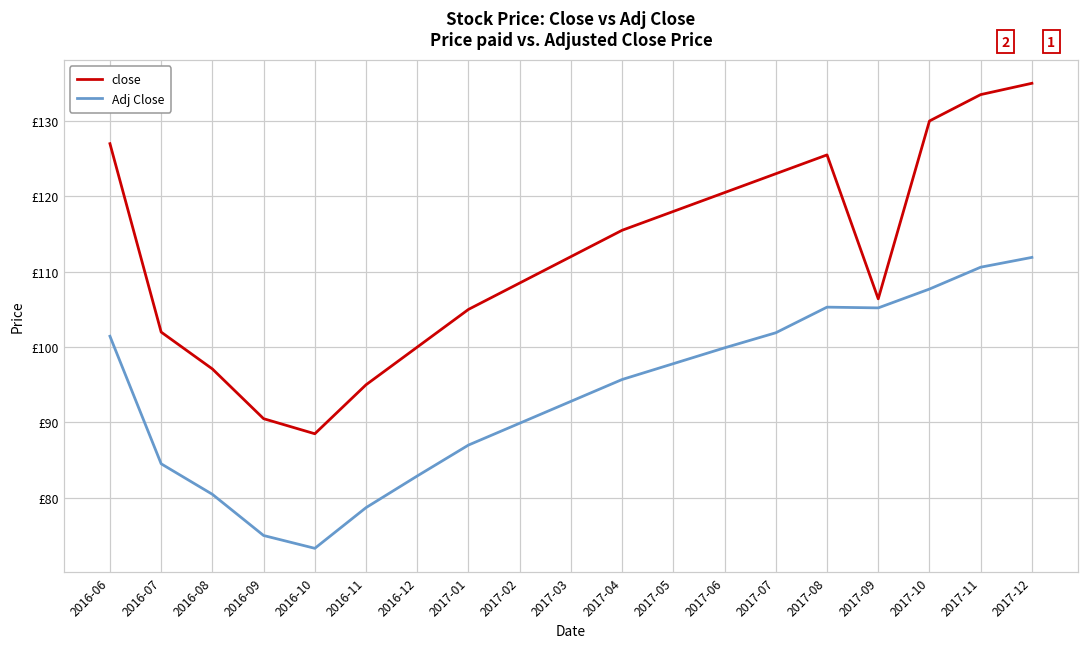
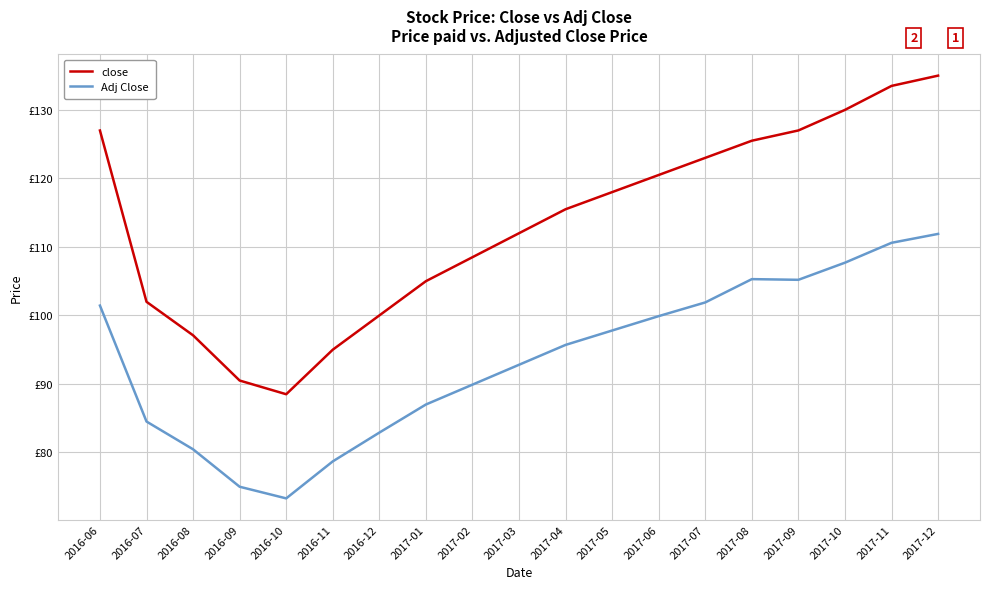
close, 2017-09: £106 -> £127
